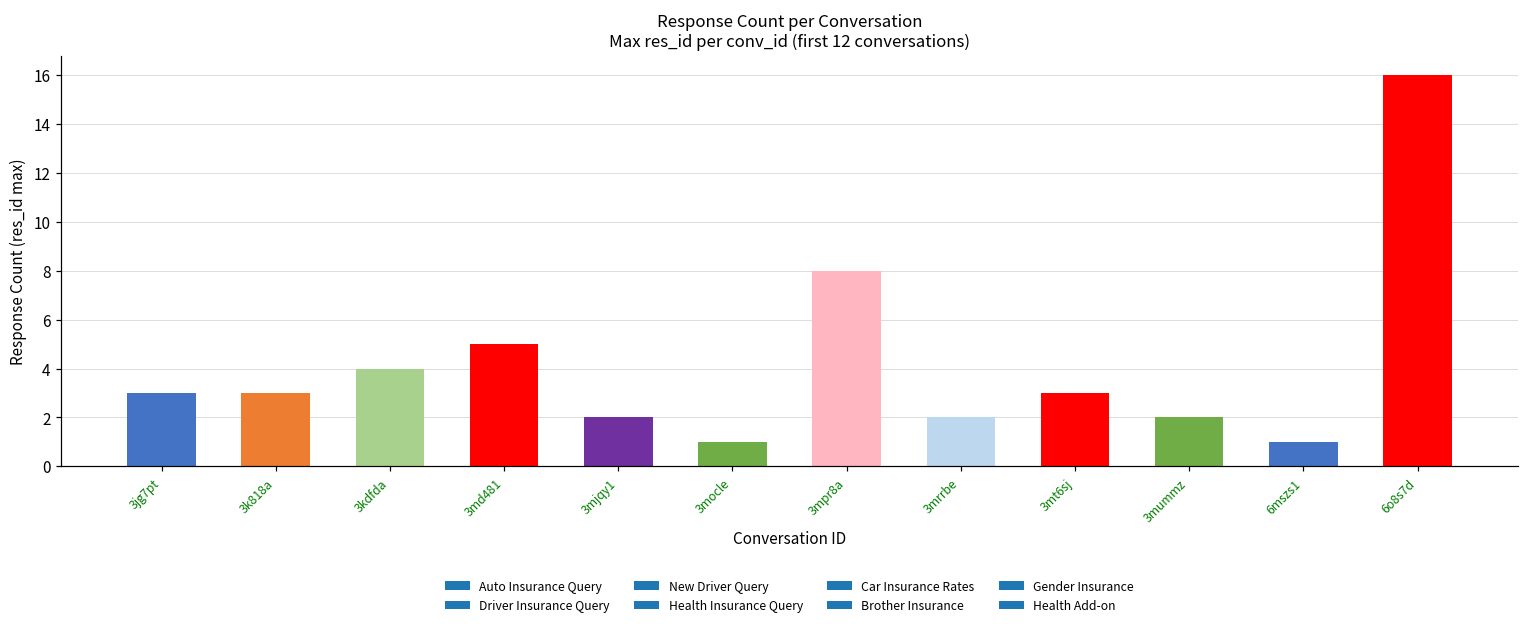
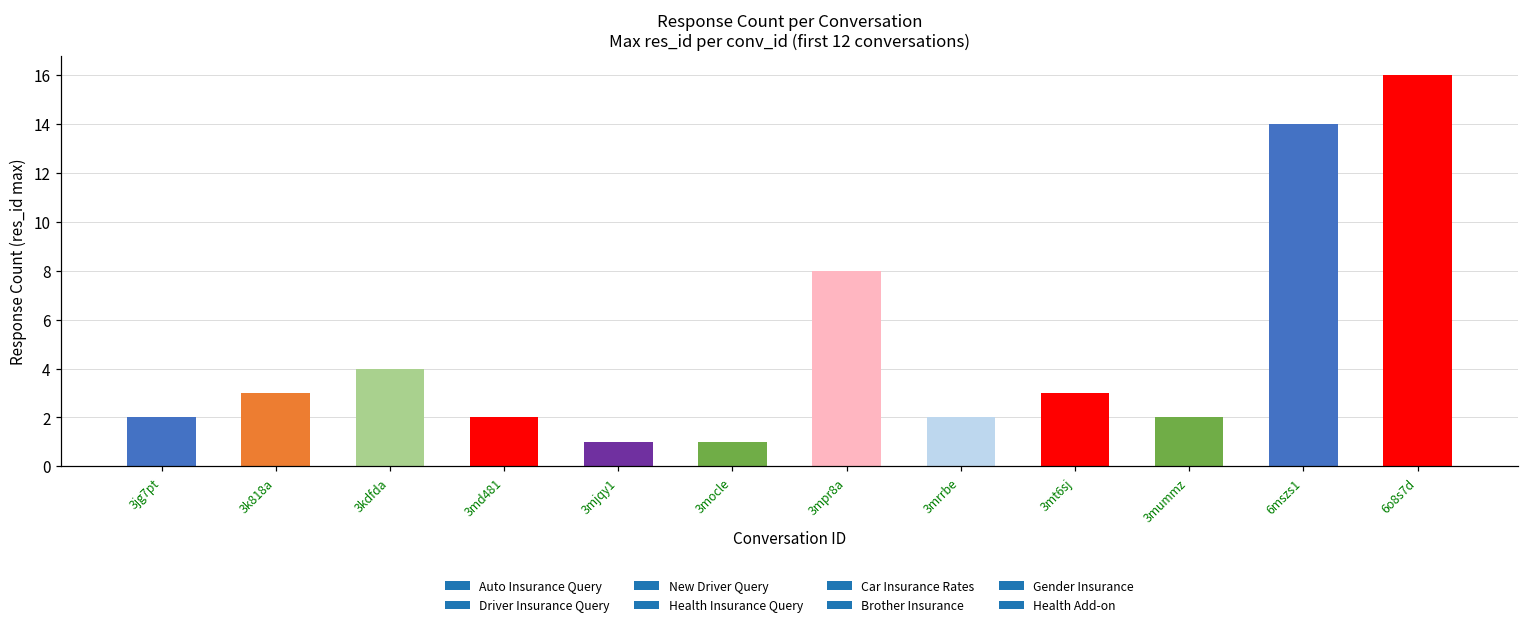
3jg7pt: 3 -> 2
3md481: 5 -> 2
3mjqy1: 2 -> 1
6mszs1: 1 -> 14
